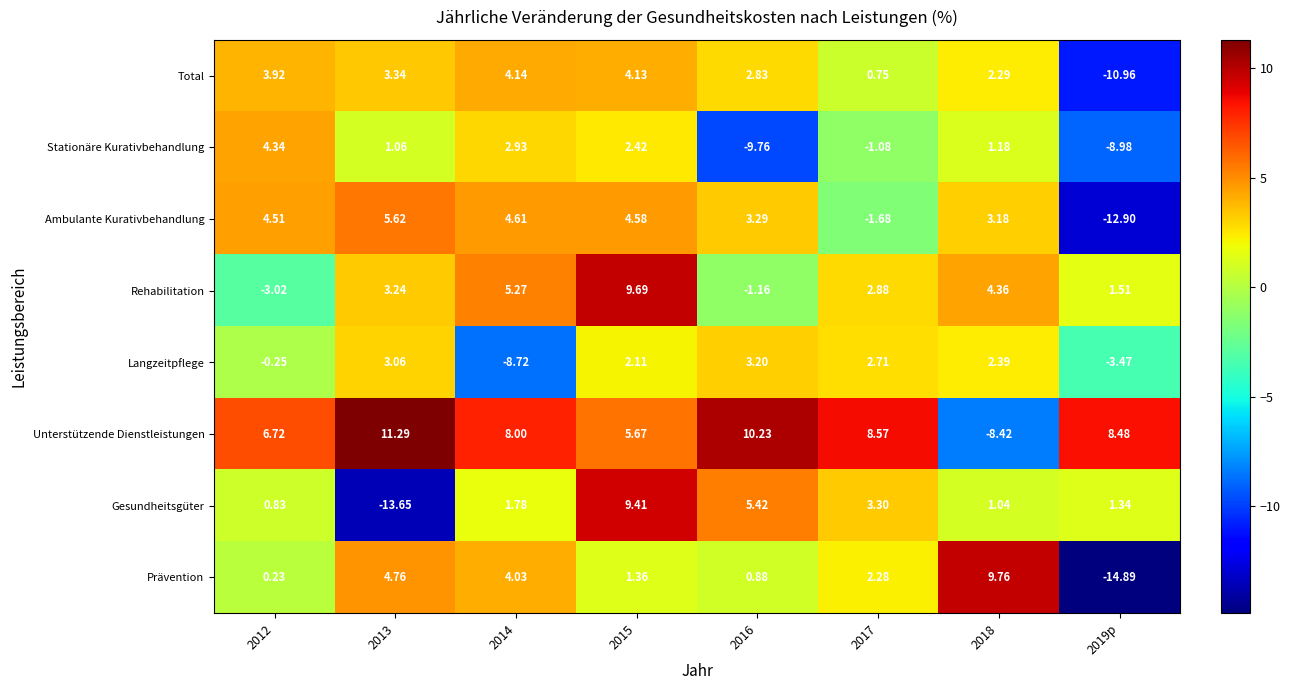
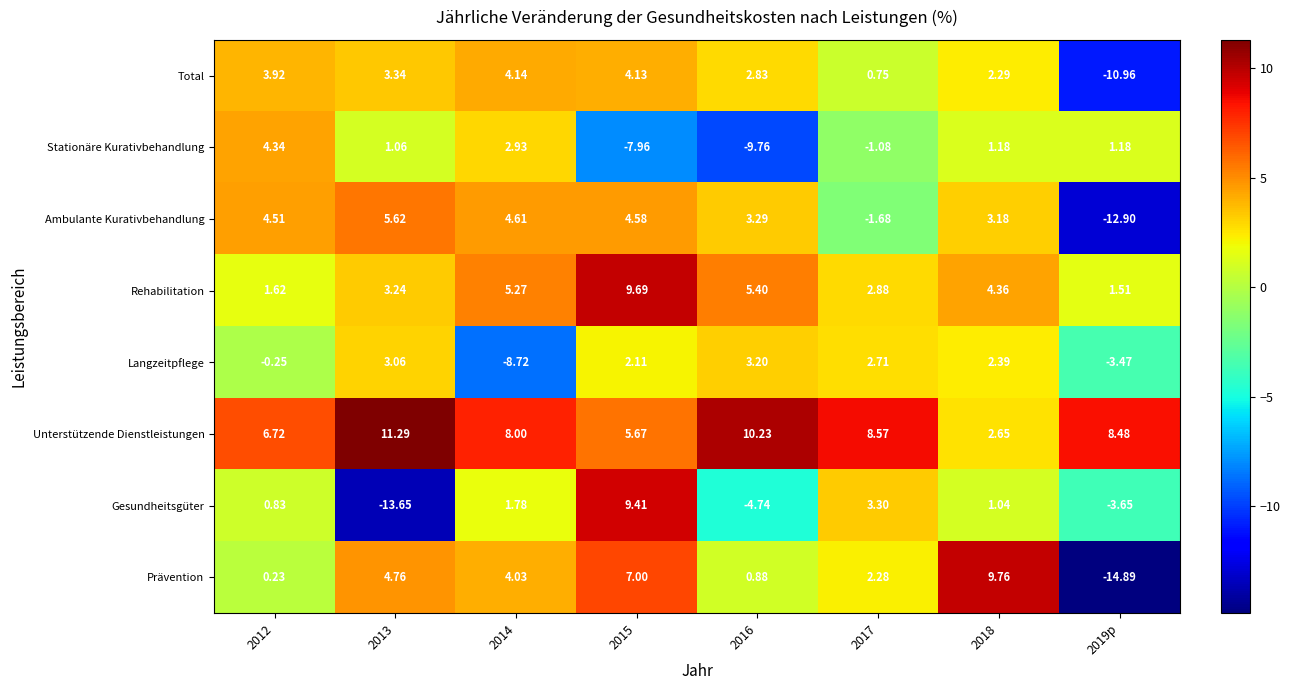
Stationäre Kurativbehandlung, 2015: 2.42 -> -7.96
Stationäre Kurativbehandlung, 2019p: -8.98 -> 1.18
Rehabilitation, 2012: -3.02 -> 1.62
Rehabilitation, 2016: -1.16 -> 5.40
Unterstützende Dienstleistungen, 2018: -8.42 -> 2.65
Gesundheitsgüter, 2016: 5.42 -> -4.74
Gesundheitsgüter, 2019p: 1.34 -> -3.65
Prävention, 2015: 1.36 -> 7.00
